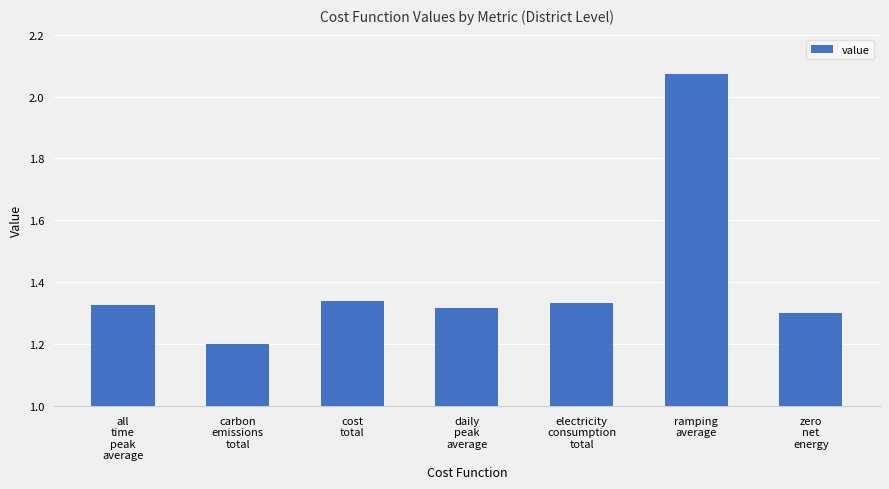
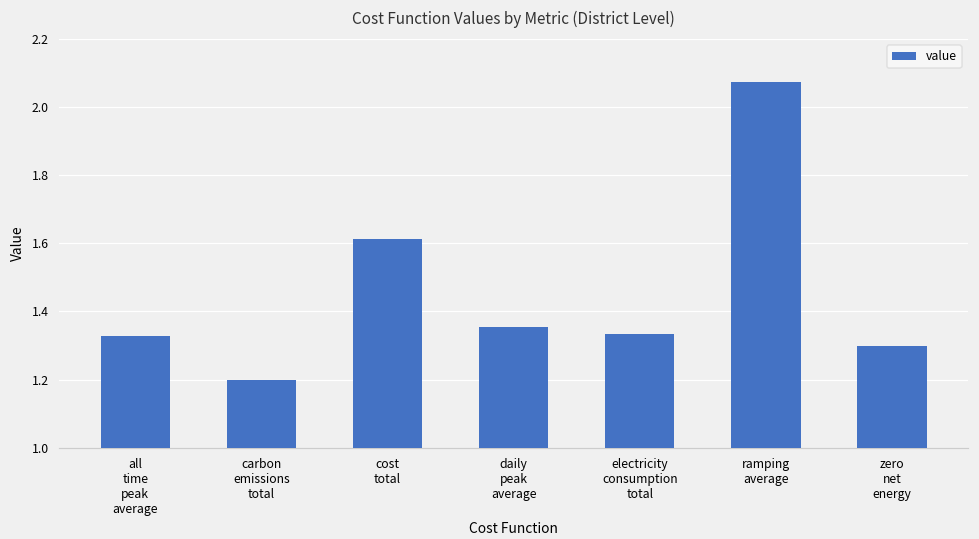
cost total: 1.34 -> 1.61
daily peak average: 1.32 -> 1.35
